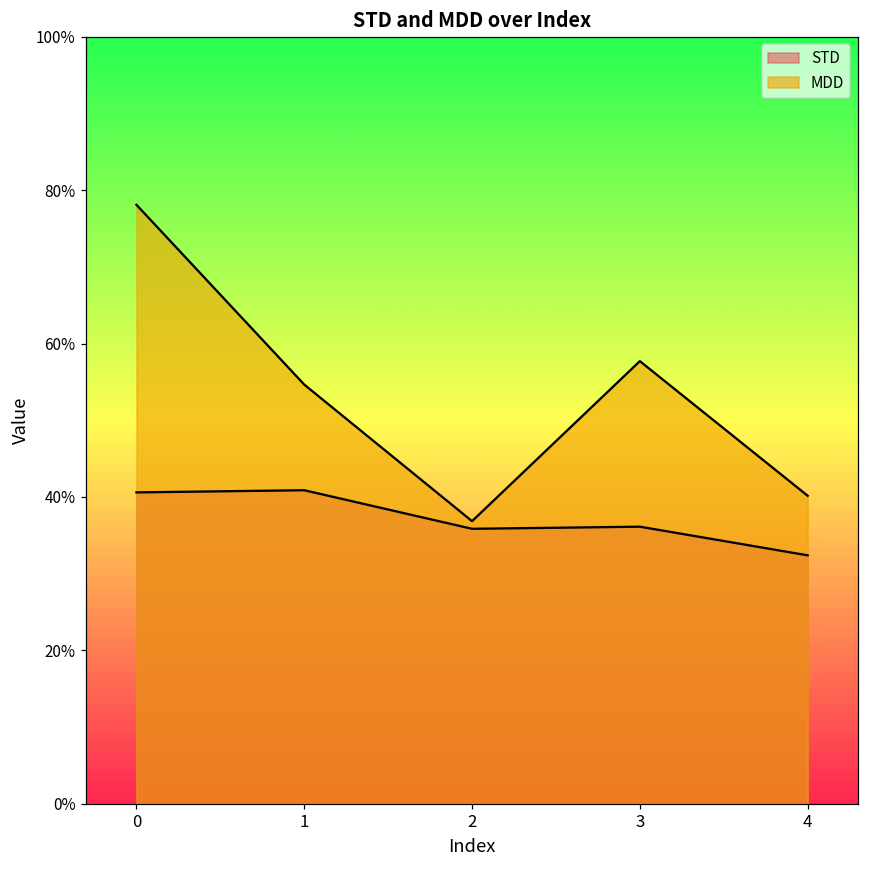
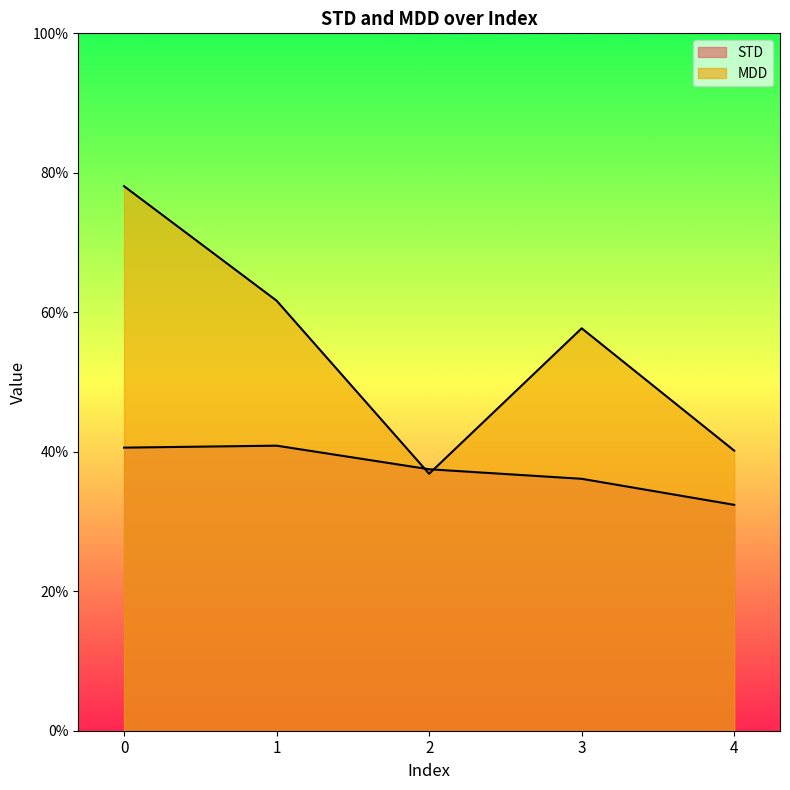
MDD, 1: 55% -> 62%
STD, 2: 36% -> 37%
